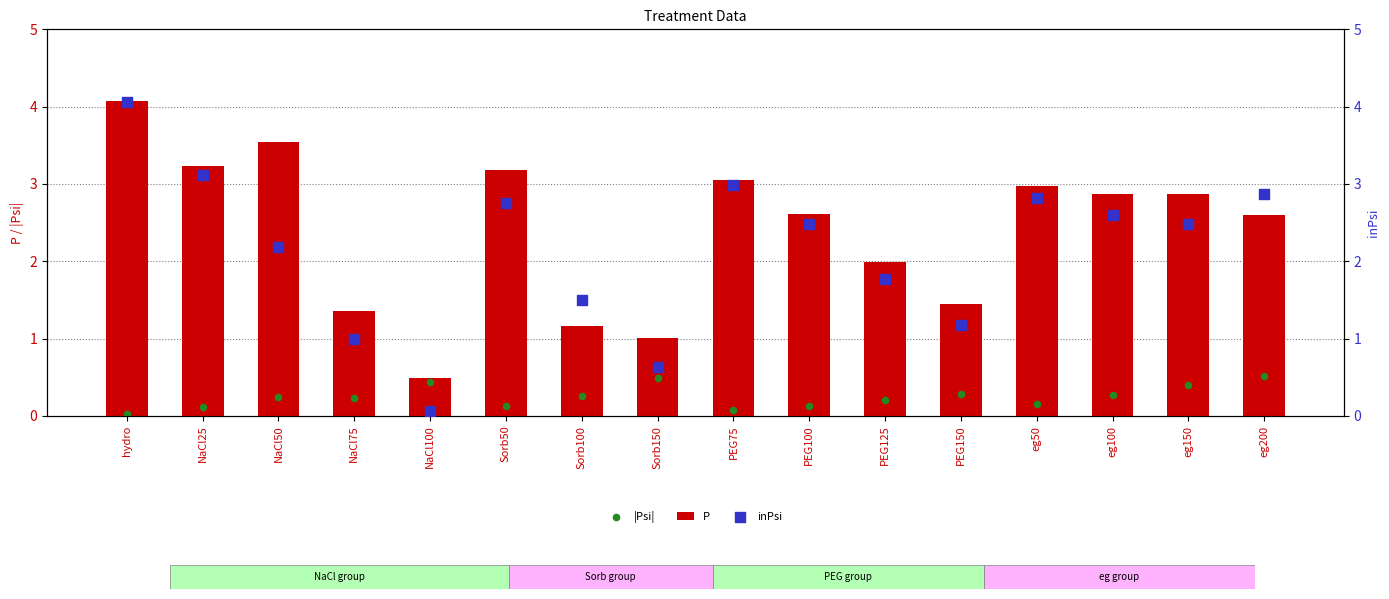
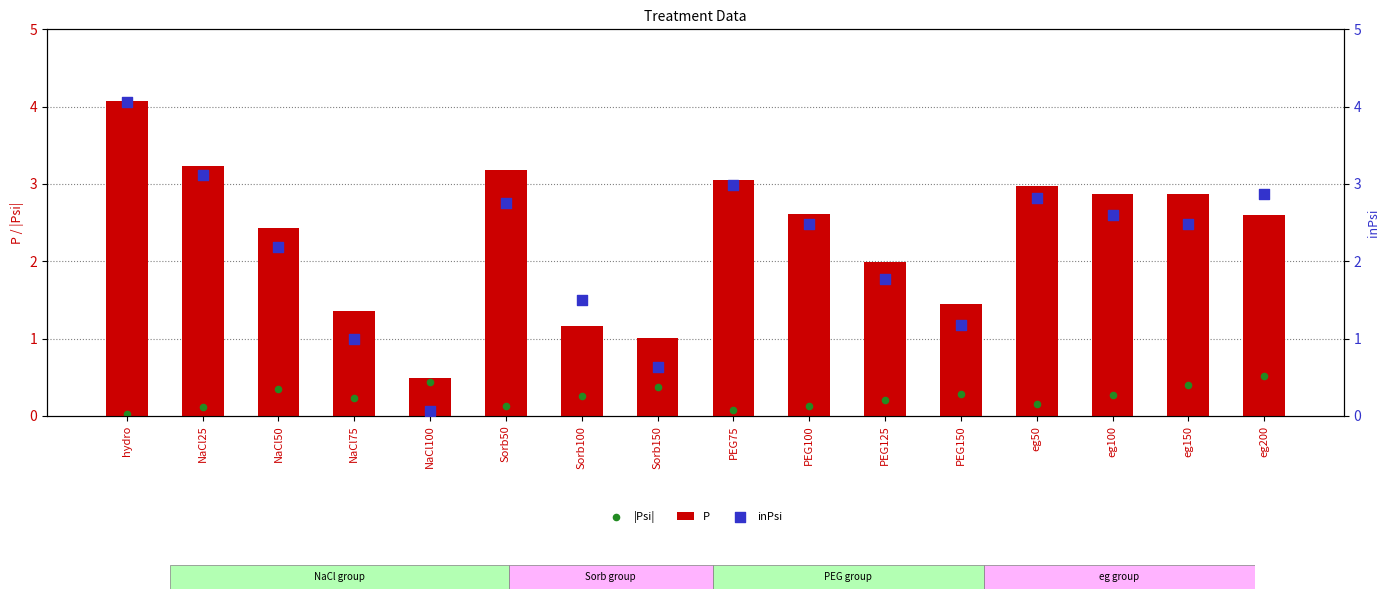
P, NaCl50: 3.5 -> 2.4
|Psi|, NaCl50: 0.2 -> 0.3
|Psi|, Sorb150: 0.5 -> 0.4
